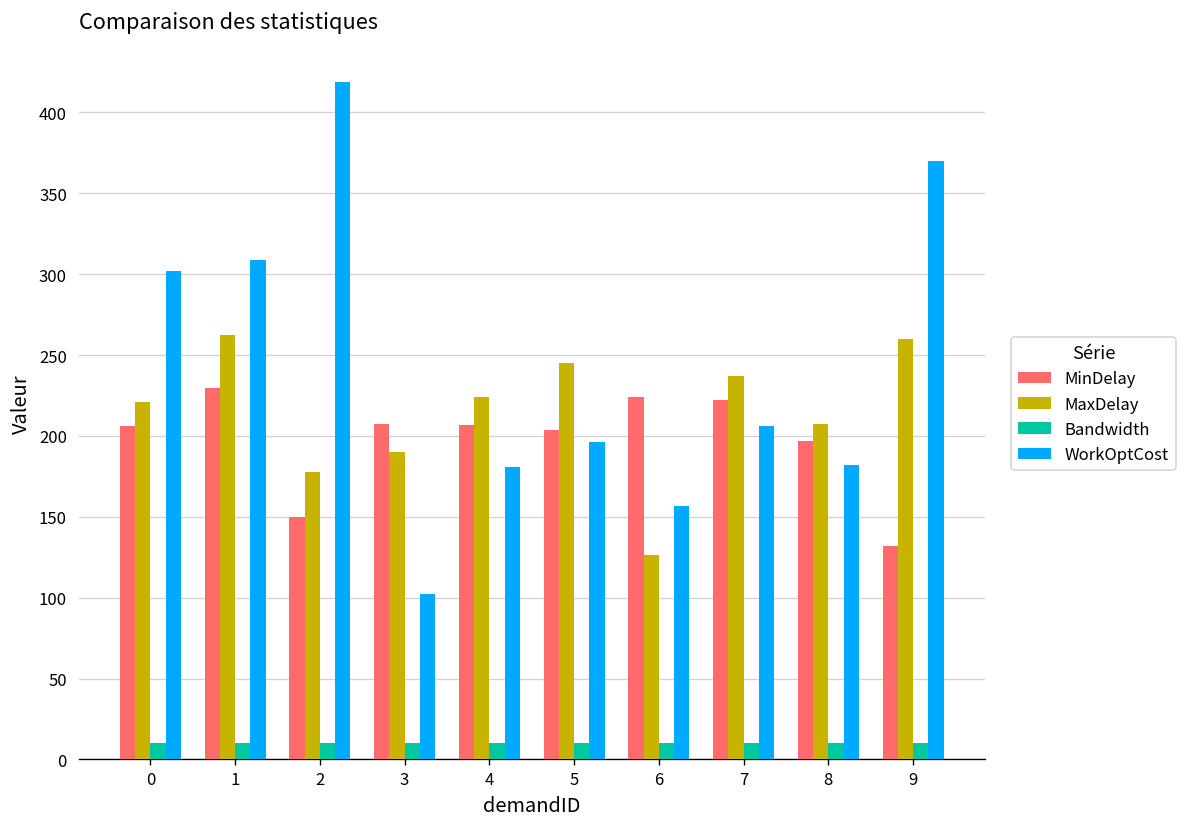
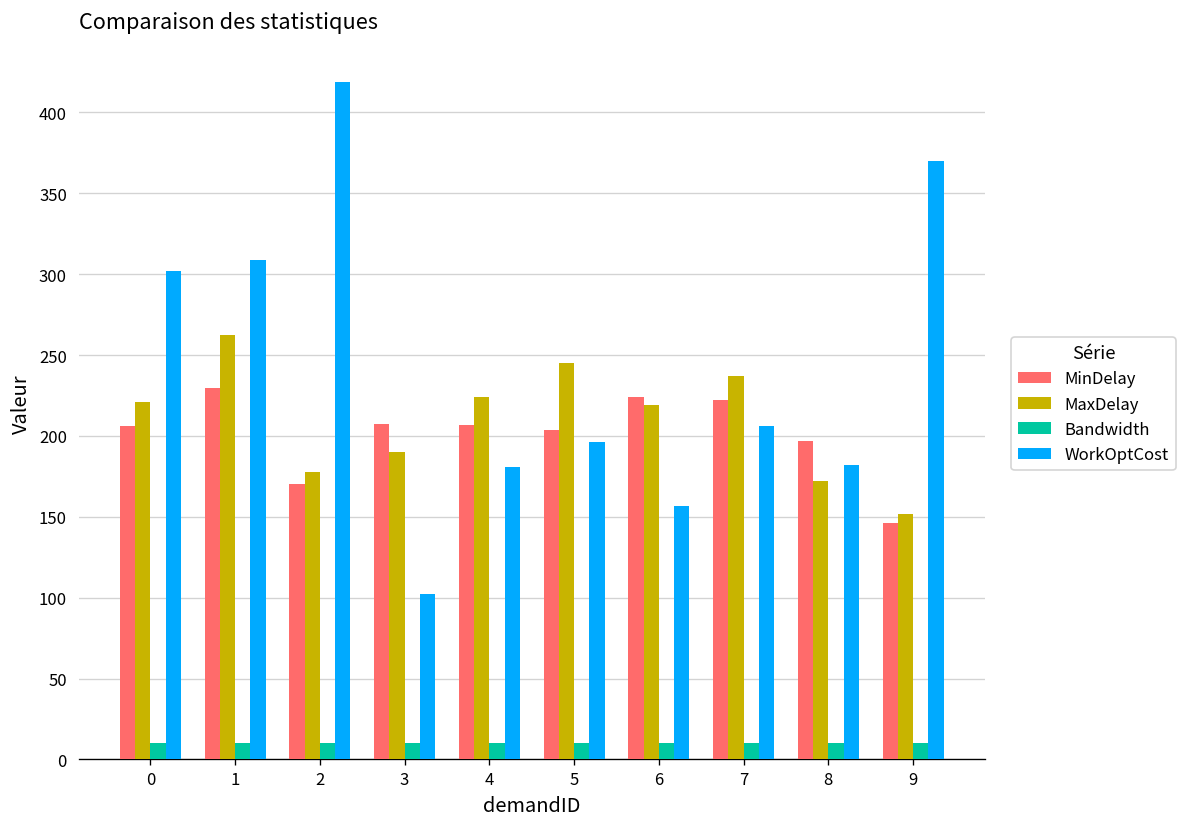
MinDelay, 2: 150 -> 170
MaxDelay, 6: 126 -> 219
MaxDelay, 8: 207 -> 172
MinDelay, 9: 132 -> 146
MaxDelay, 9: 260 -> 152
